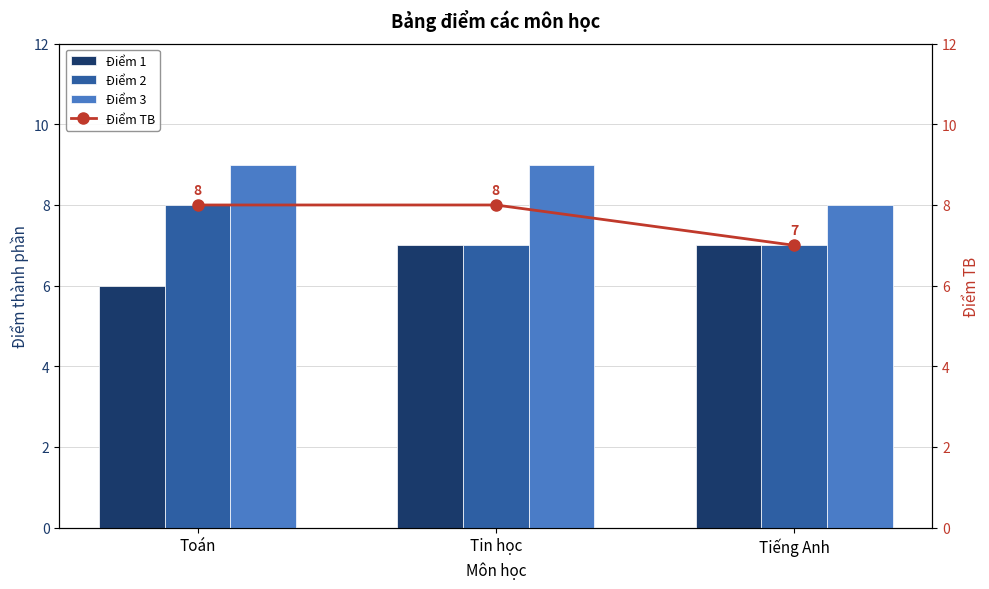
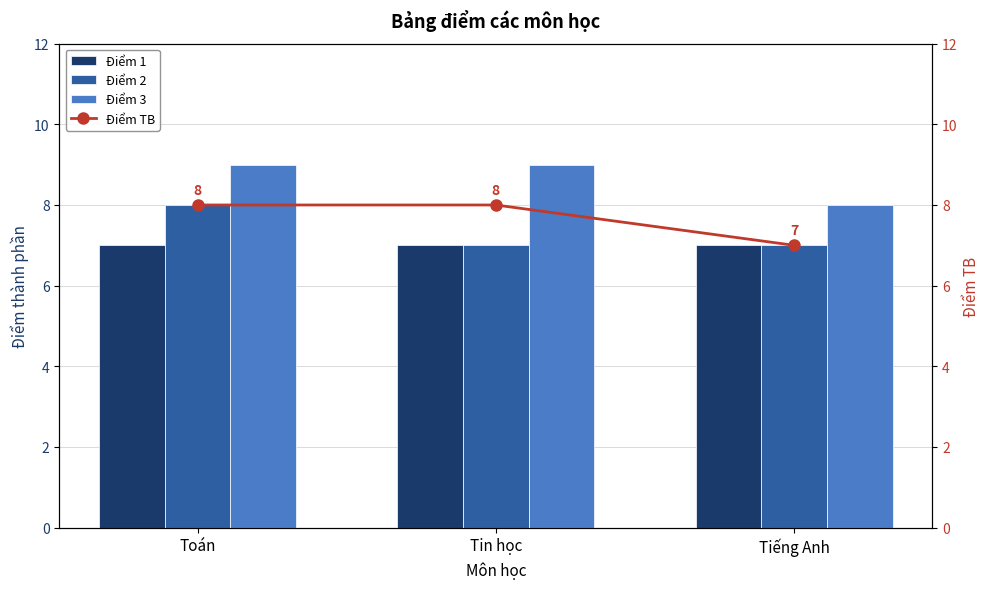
Điểm 1, Toán: 6 -> 7
